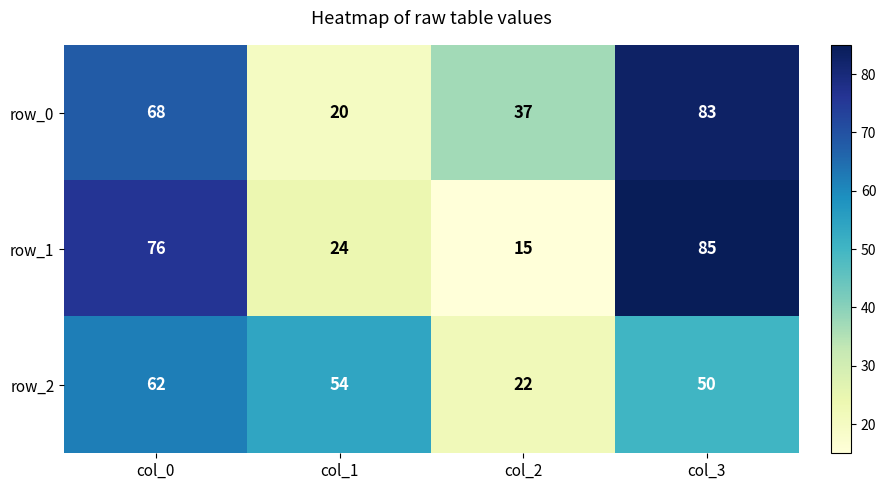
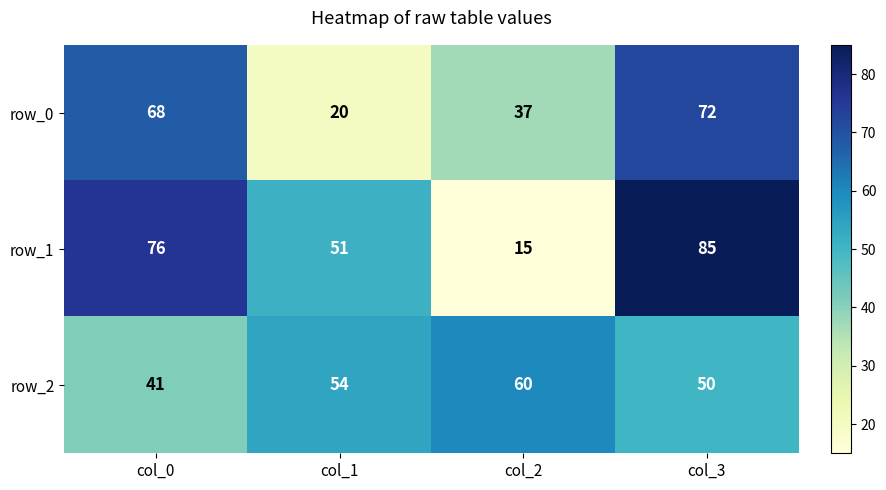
row_0, col_3: 83 -> 72
row_1, col_1: 24 -> 51
row_2, col_0: 62 -> 41
row_2, col_2: 22 -> 60
